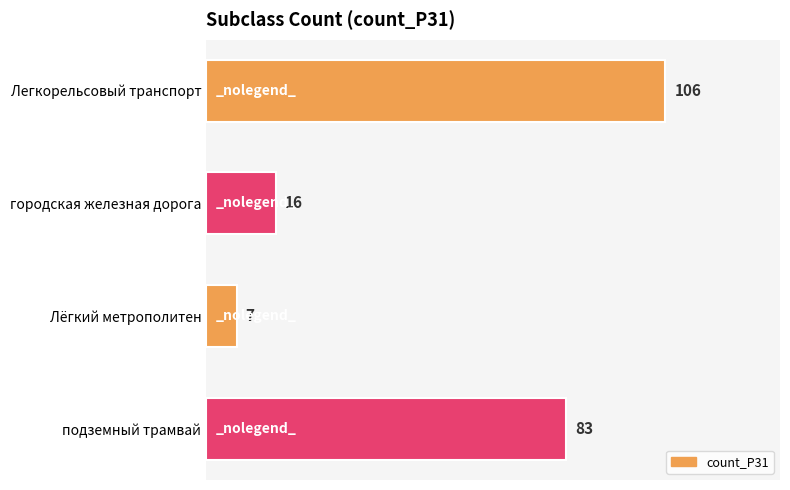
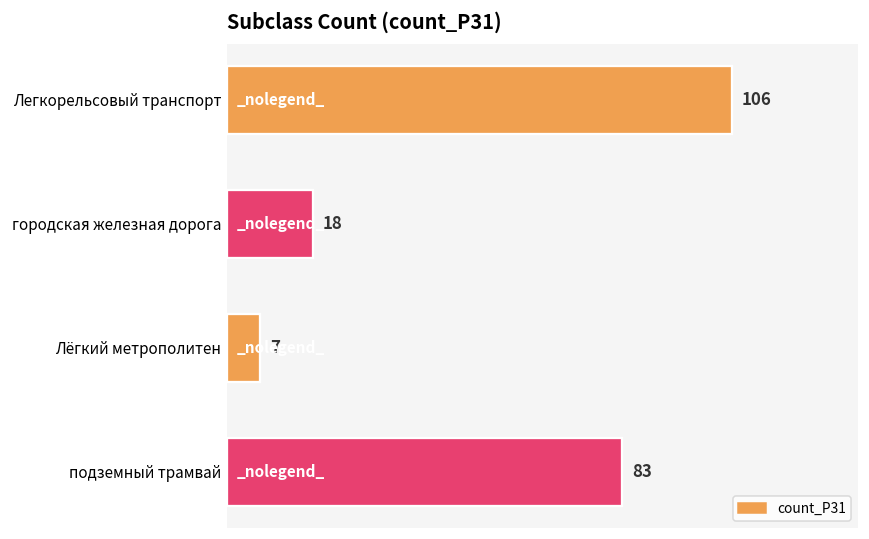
городская железная дорога: 16 -> 18
